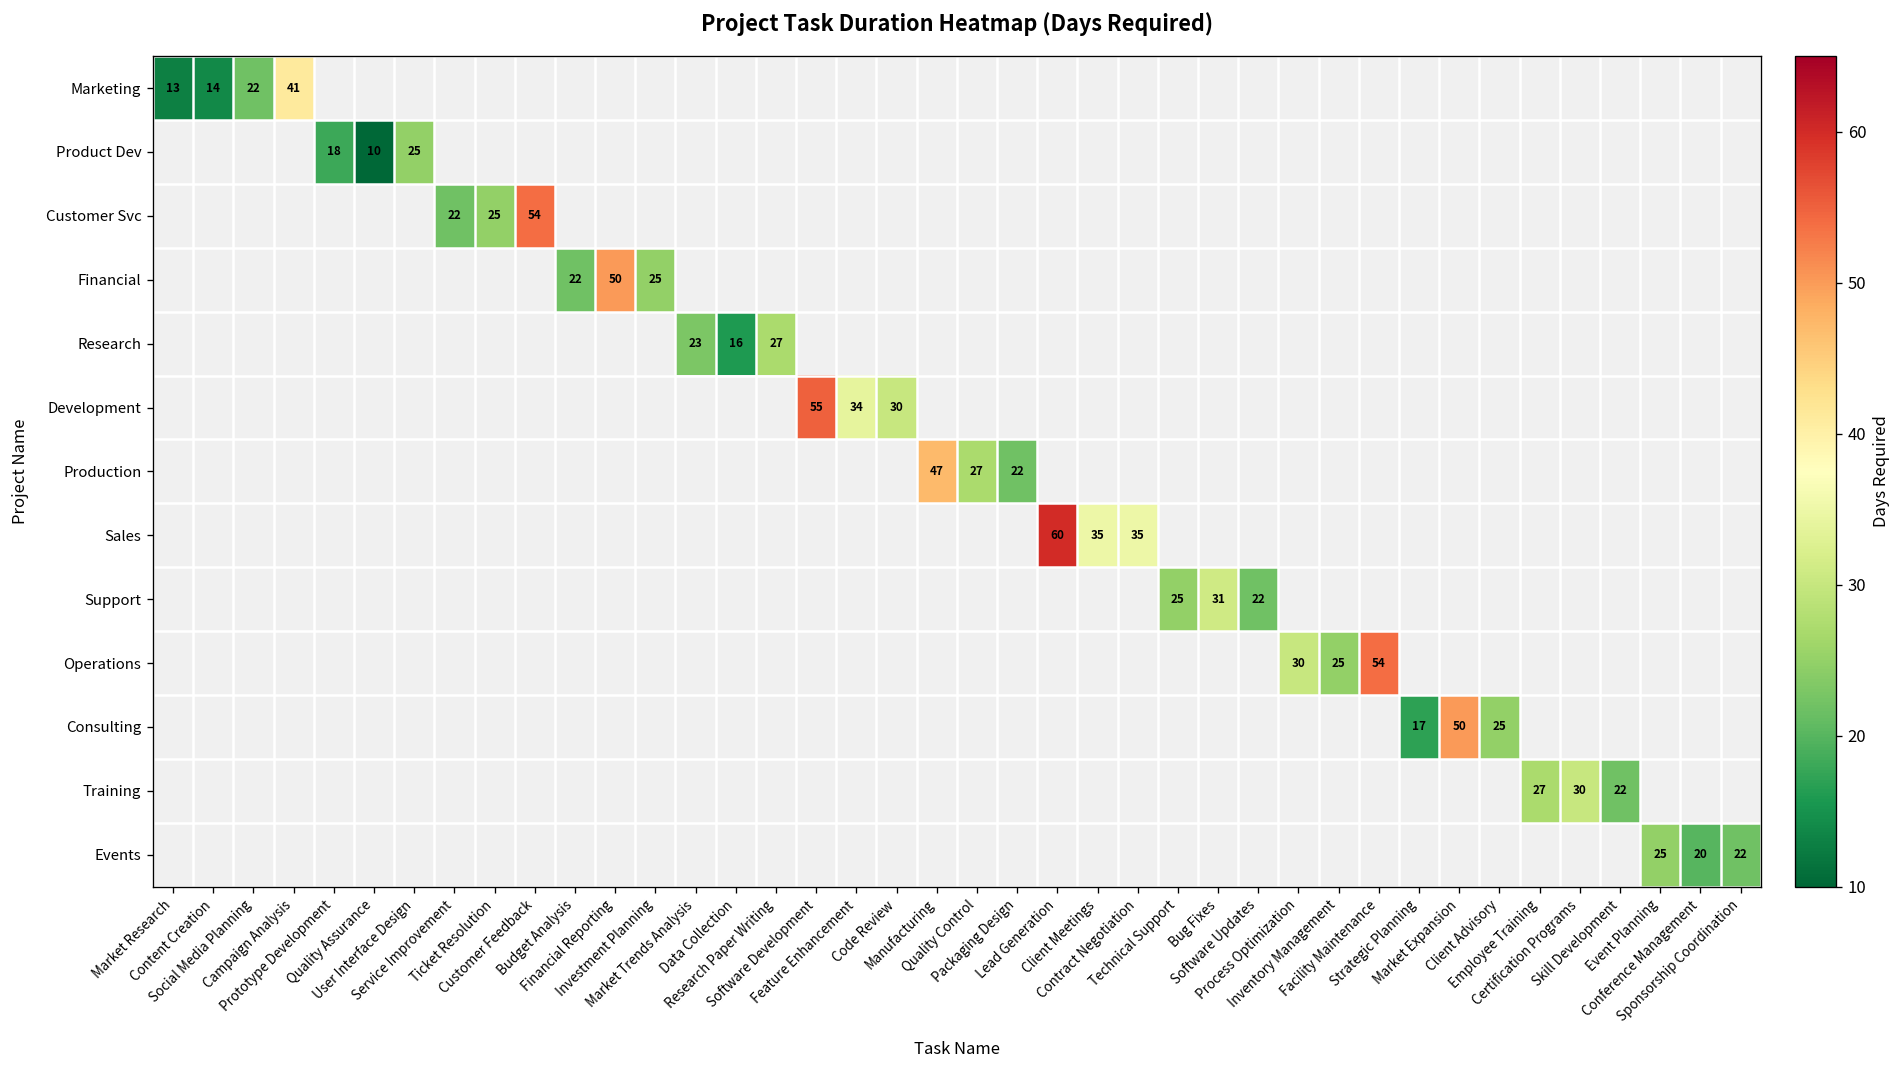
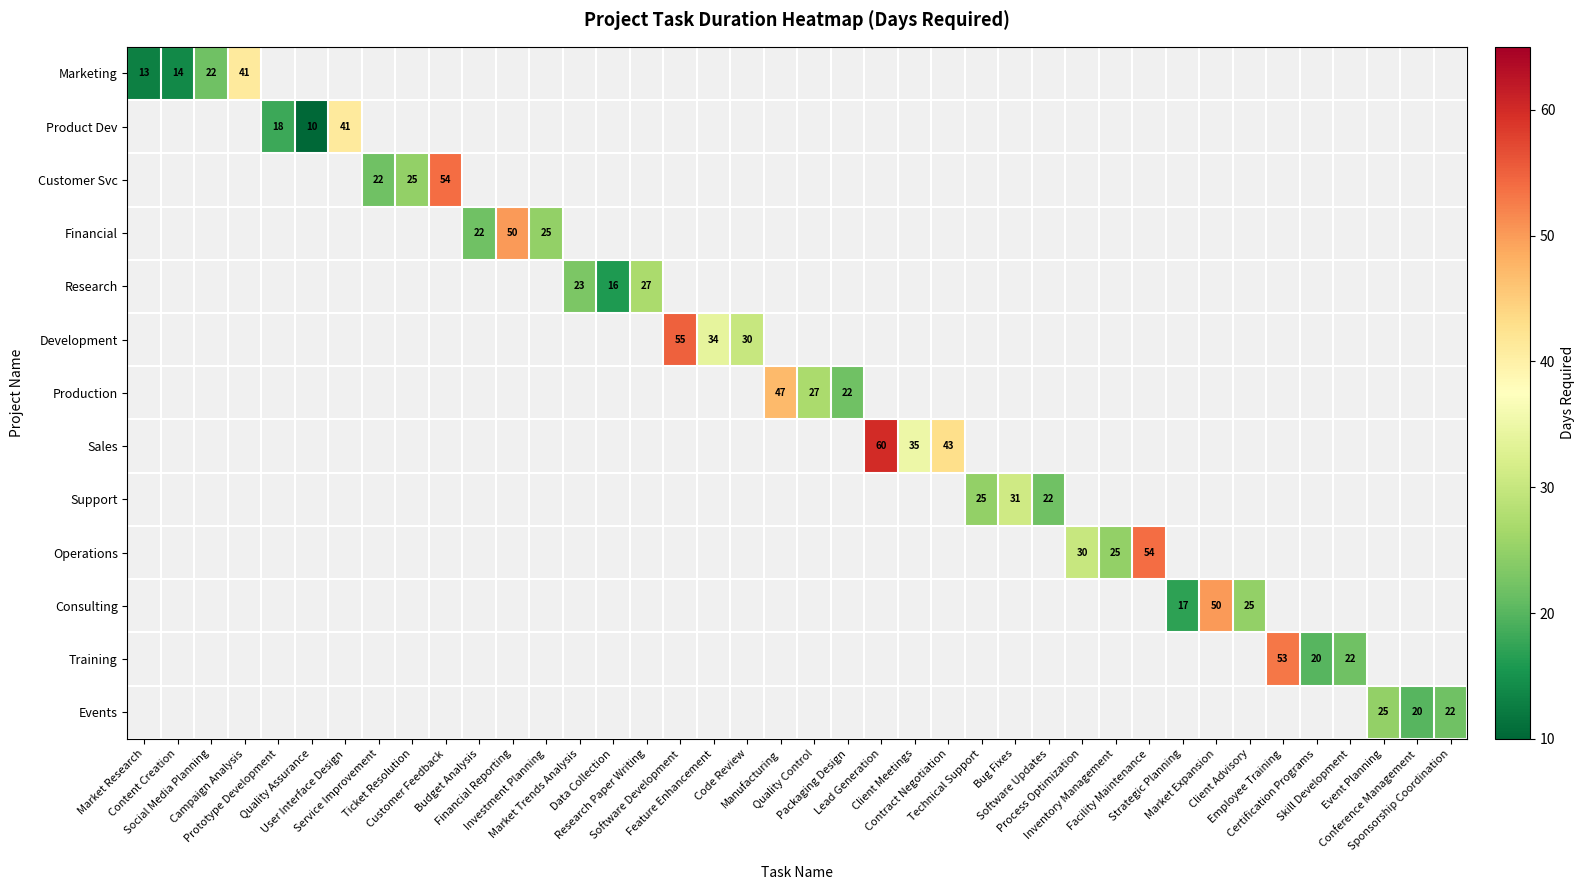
Product Dev, User Interface Design: 25 -> 41
Sales, Contract Negotiation: 35 -> 43
Training, Employee Training: 27 -> 53
Training, Certification Programs: 30 -> 20
